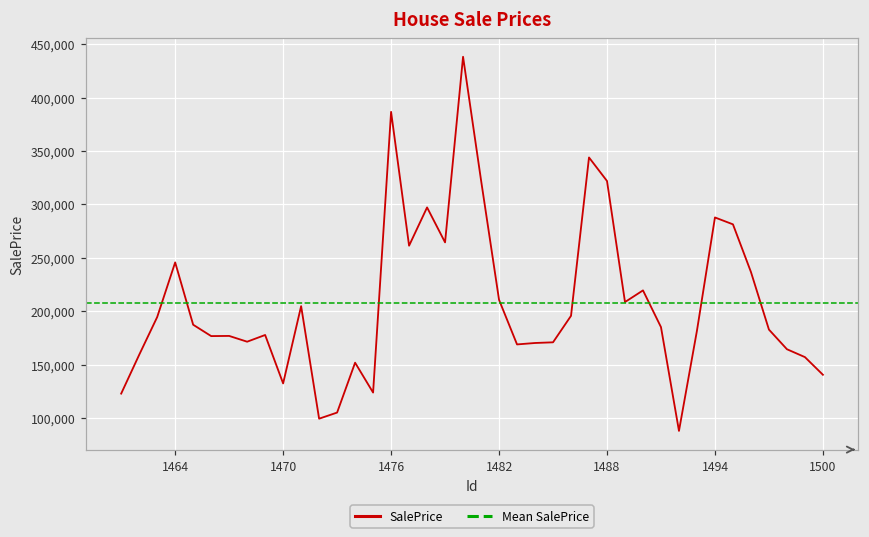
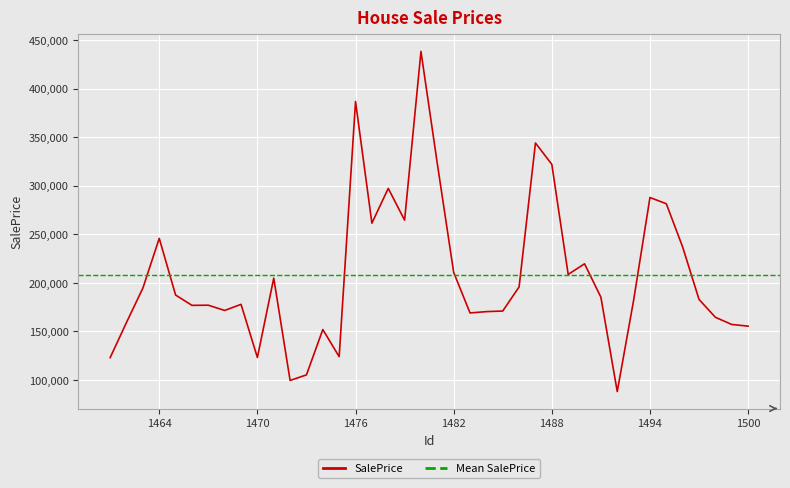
1470: 130,000 -> 120,000
1500: 140,000 -> 160,000
